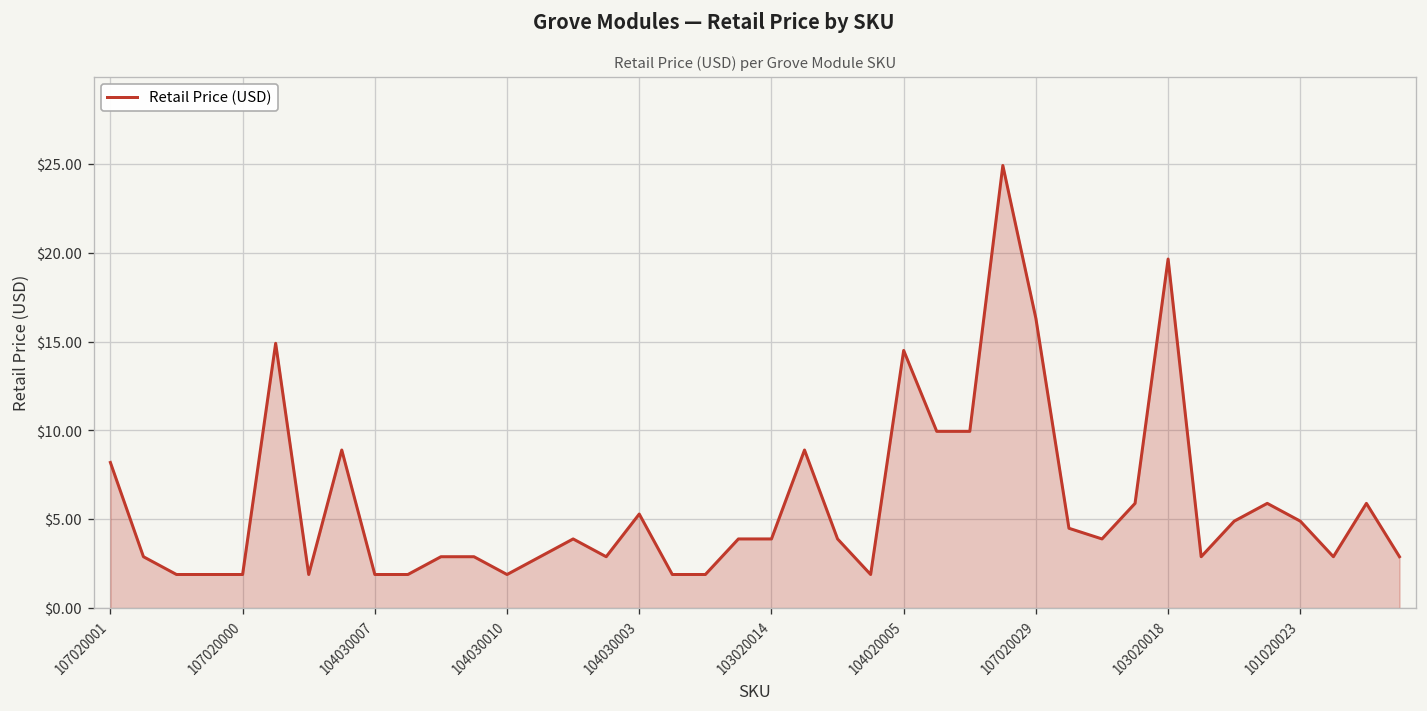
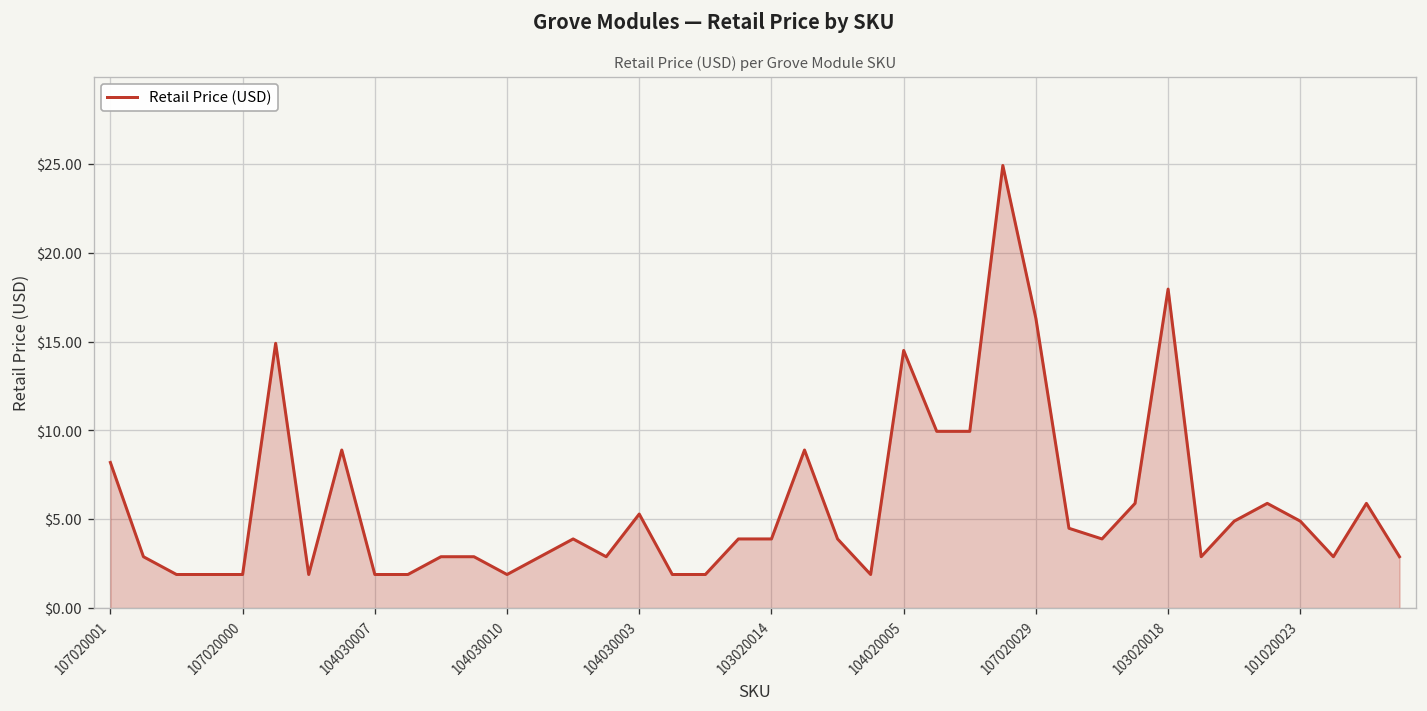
103020018: $19.6 -> $18.0
